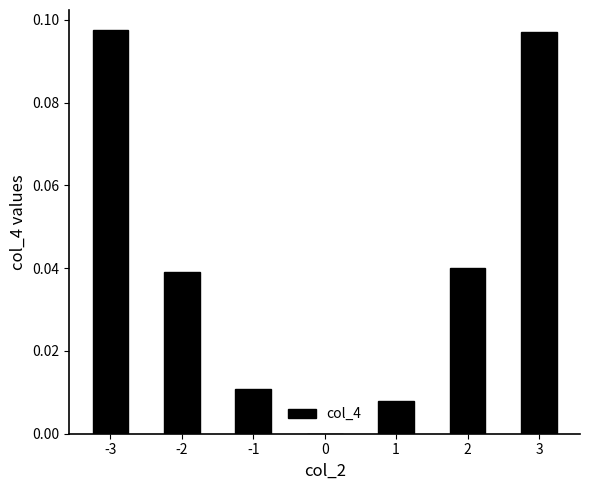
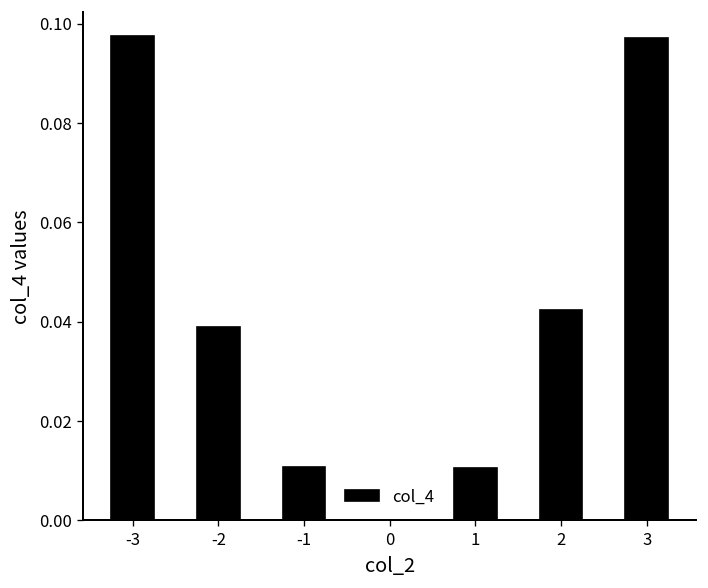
1: 0.008 -> 0.011
2: 0.040 -> 0.042
